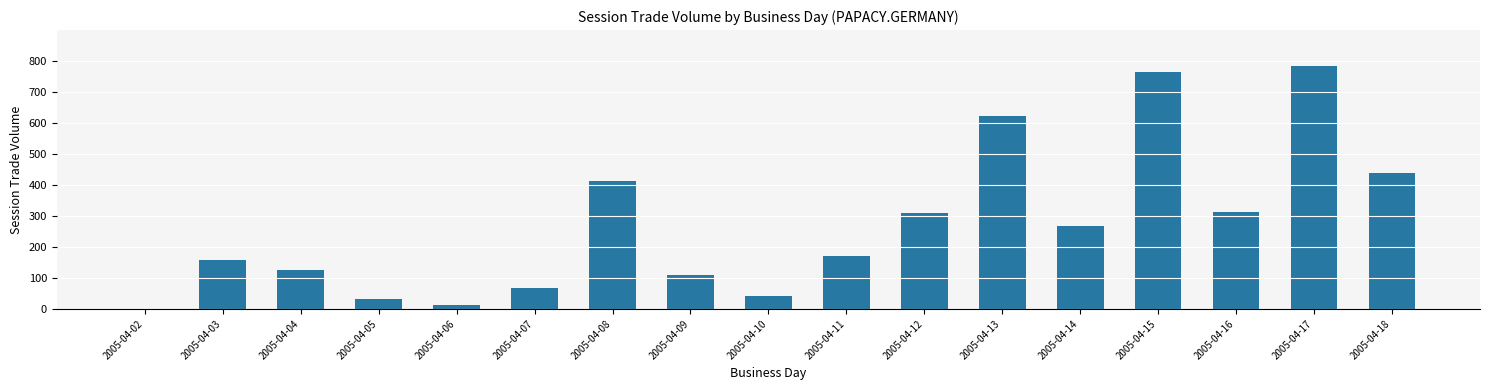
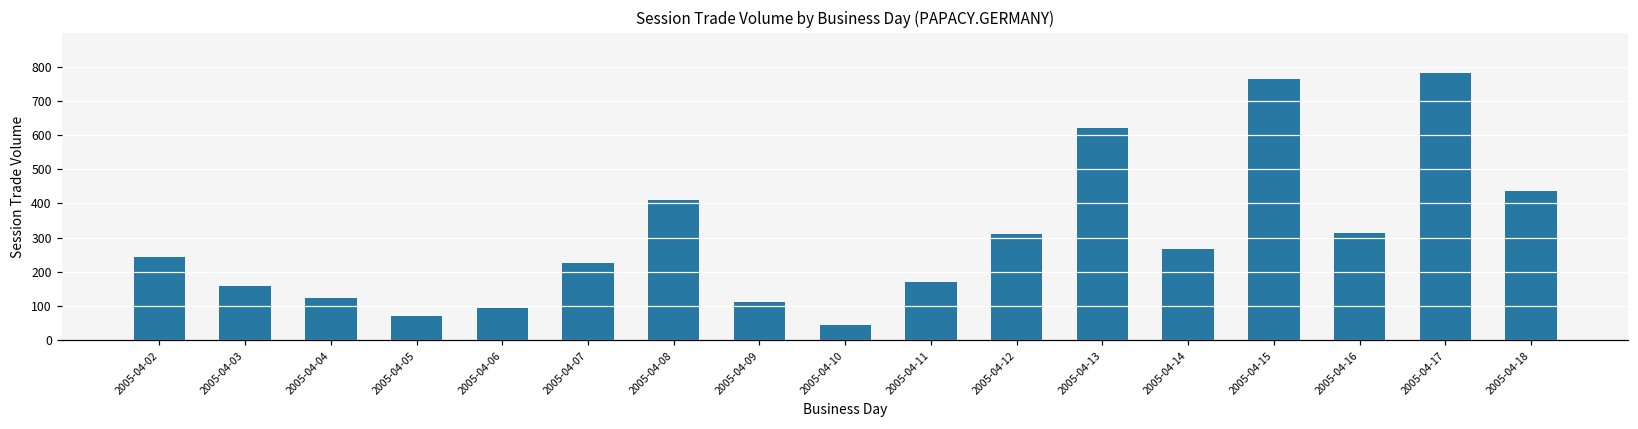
2005-04-02: 0 -> 240
2005-04-05: 30 -> 70
2005-04-06: 10 -> 90
2005-04-07: 70 -> 220
